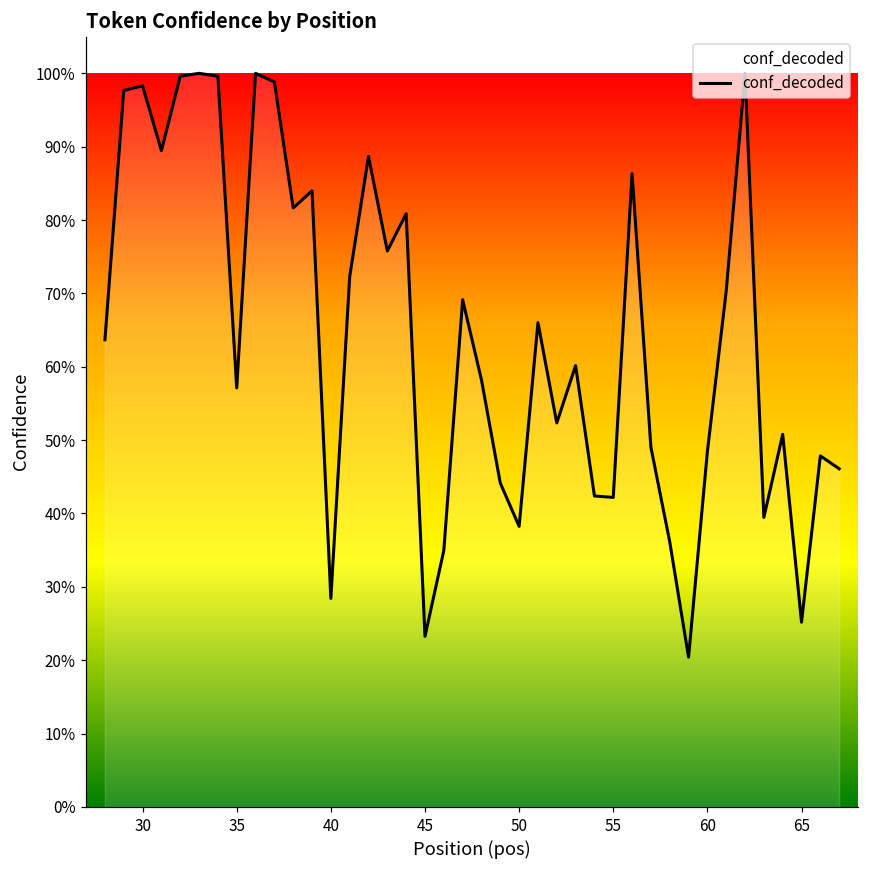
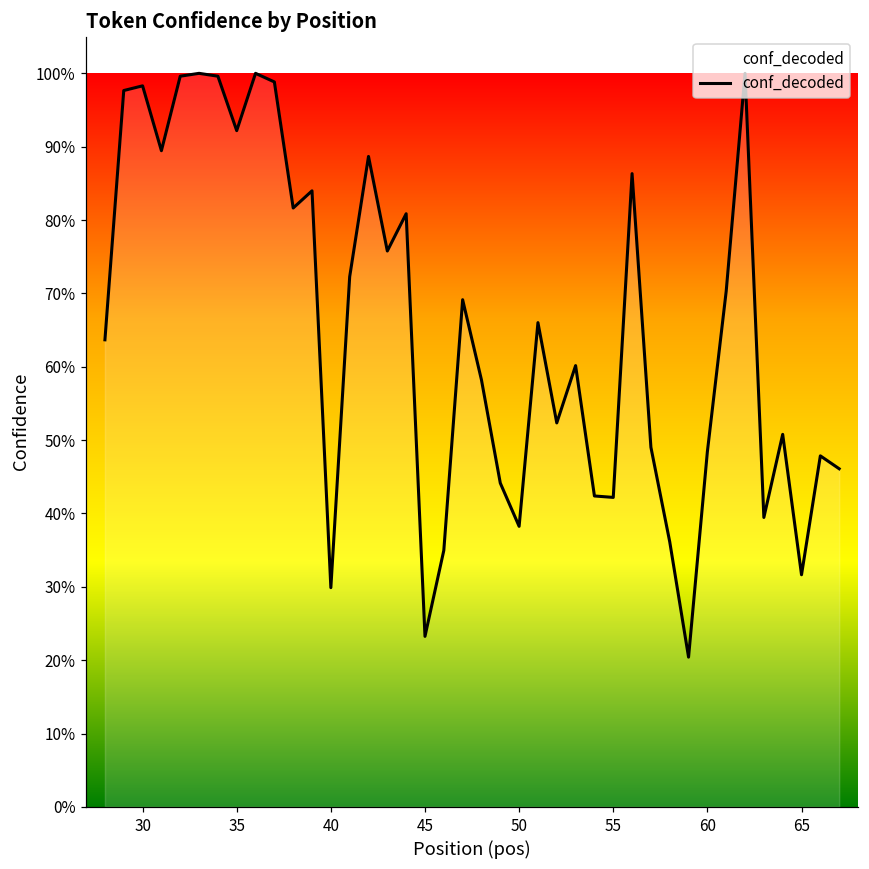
35: 57% -> 92%
40: 28% -> 30%
65: 25% -> 32%
